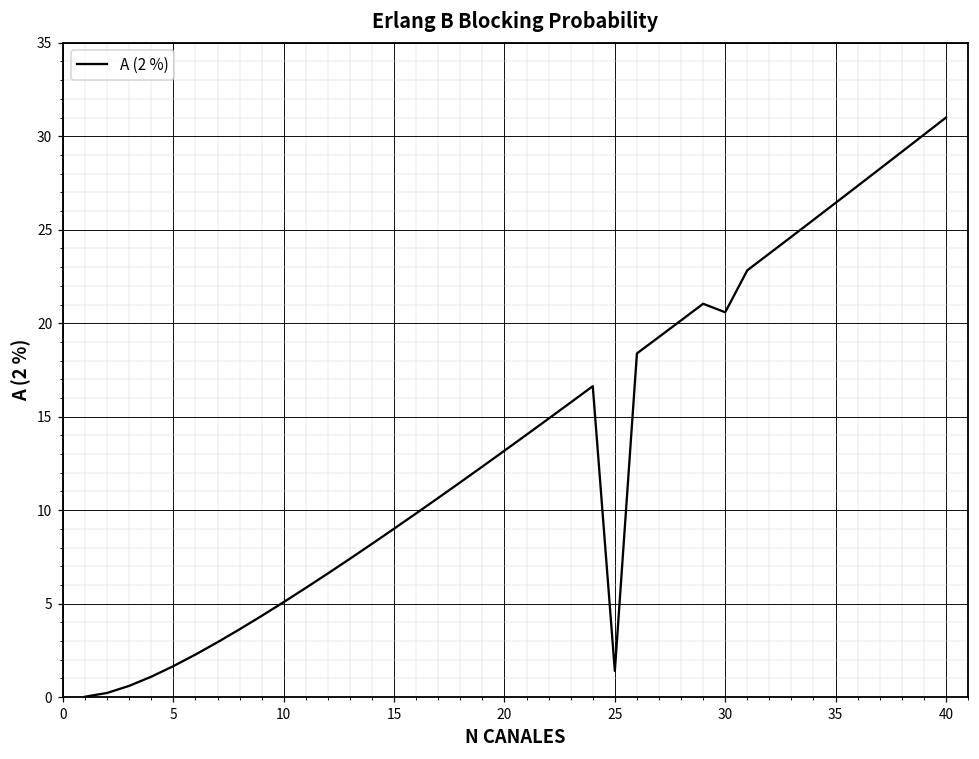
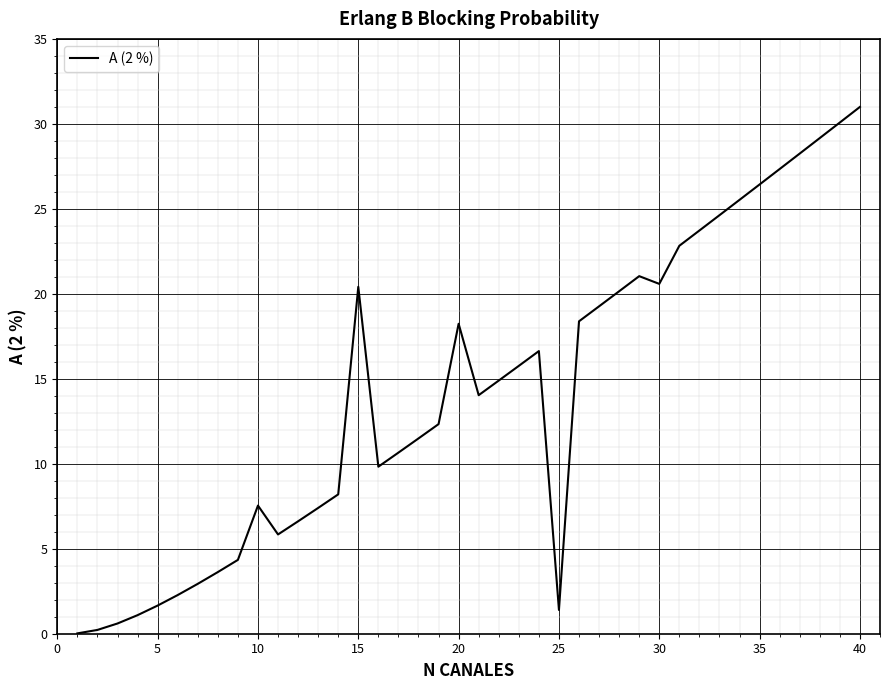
10: 5.1 -> 7.5
15: 9.0 -> 20.4
20: 13.2 -> 18.2
